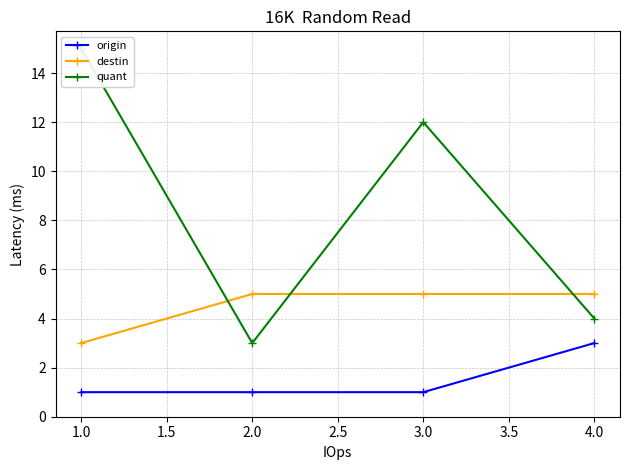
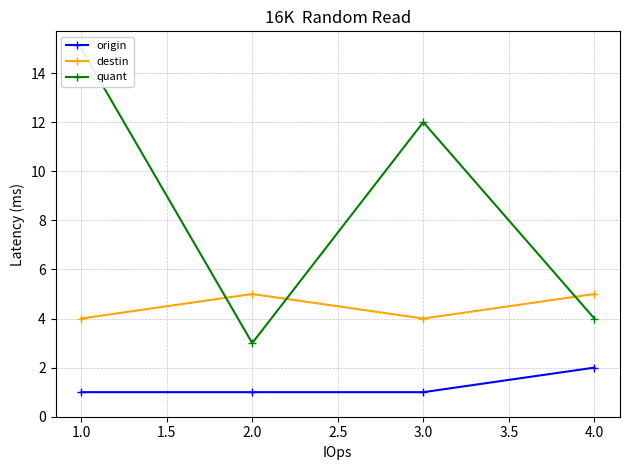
destin, 1.0: 3 -> 4
destin, 3.0: 5 -> 4
origin, 4.0: 3 -> 2
